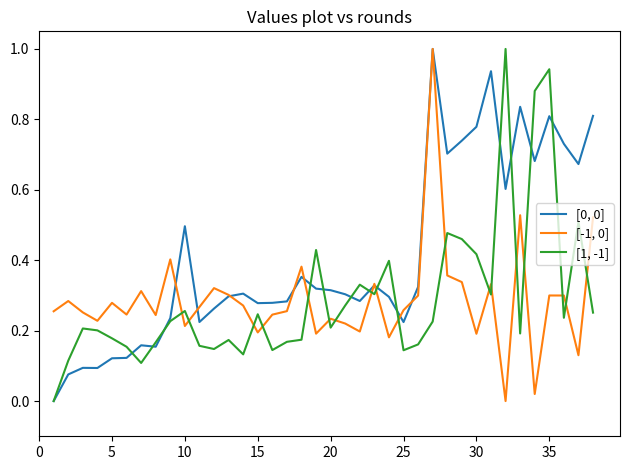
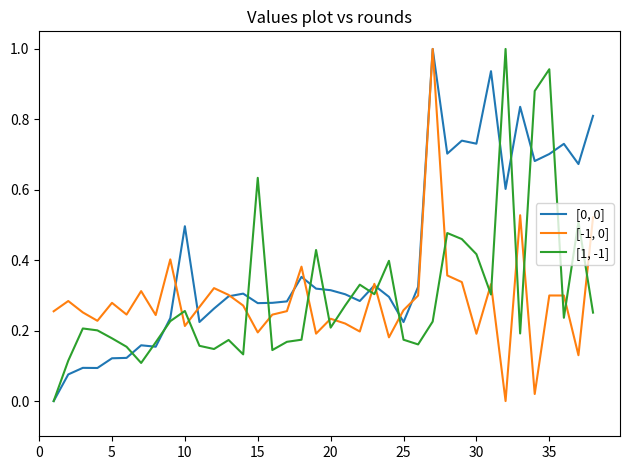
[1, -1], 15: 0.25 -> 0.63
[1, -1], 25: 0.14 -> 0.17
[0, 0], 30: 0.78 -> 0.73
[0, 0], 35: 0.81 -> 0.70
